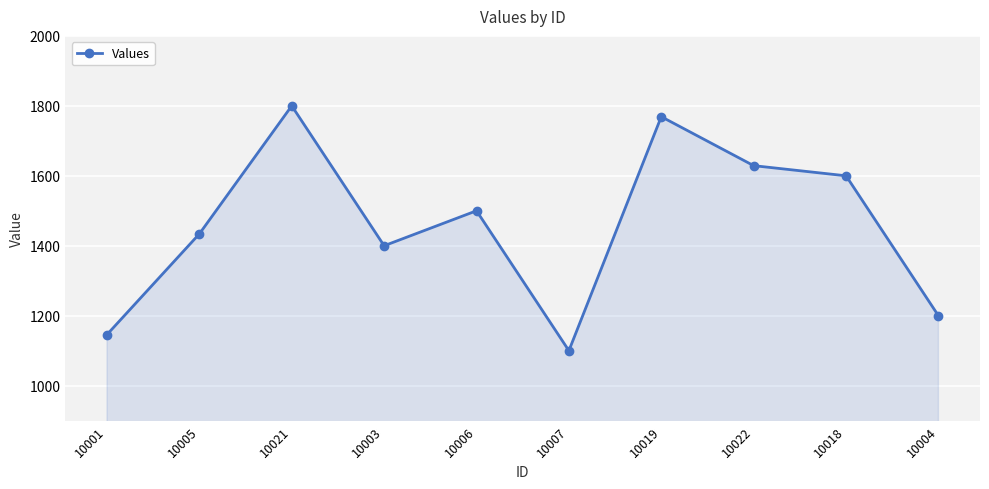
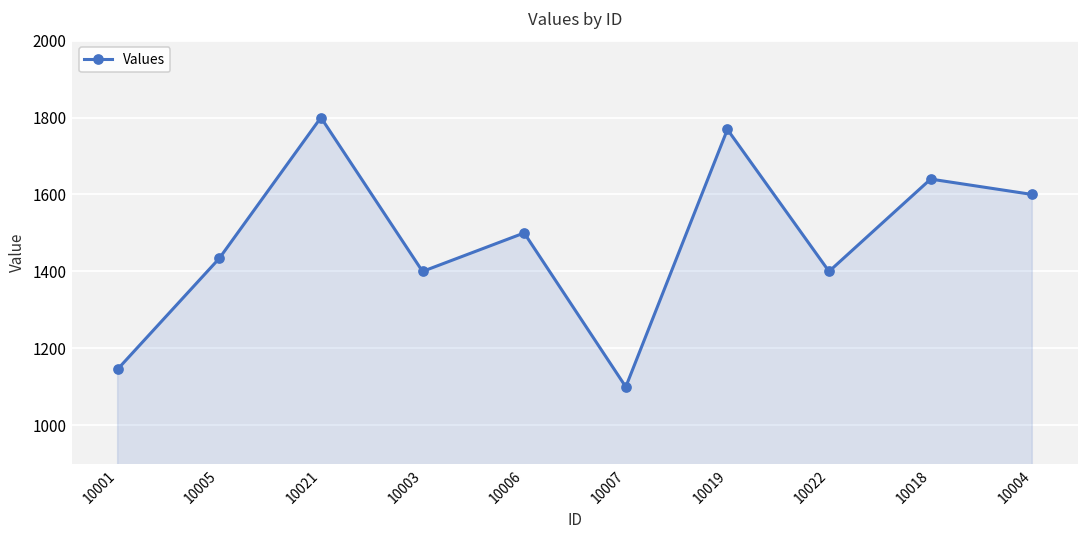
10022: 1630 -> 1400
10018: 1600 -> 1640
10004: 1200 -> 1600
